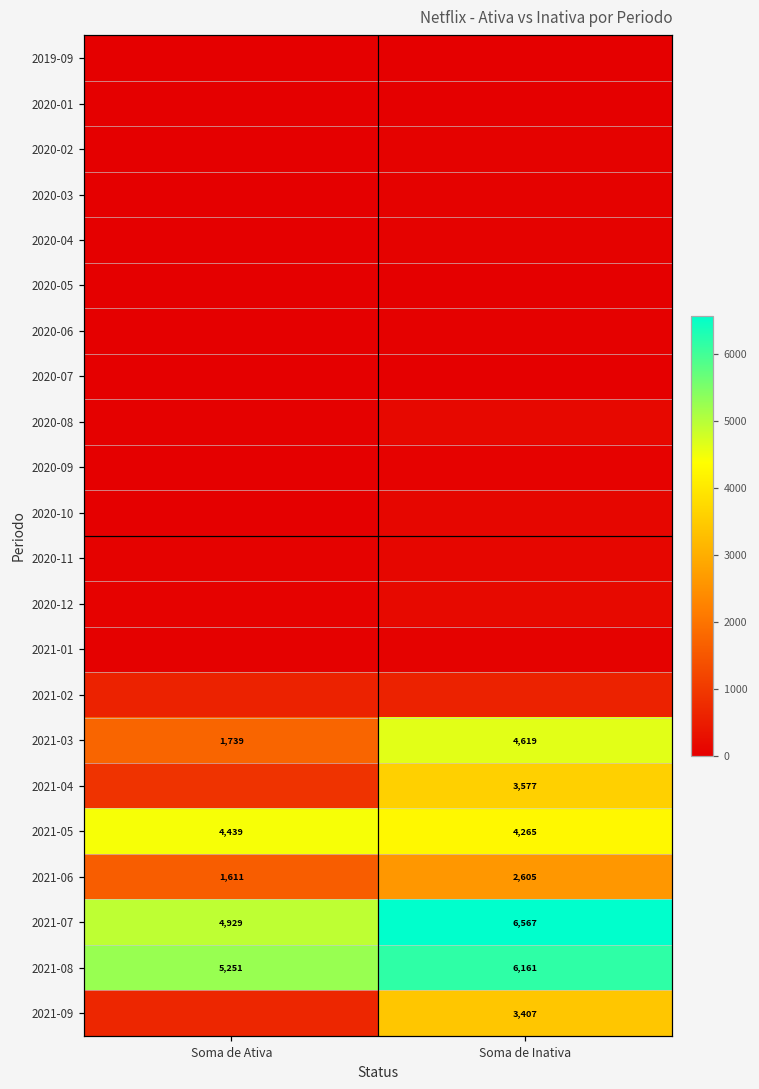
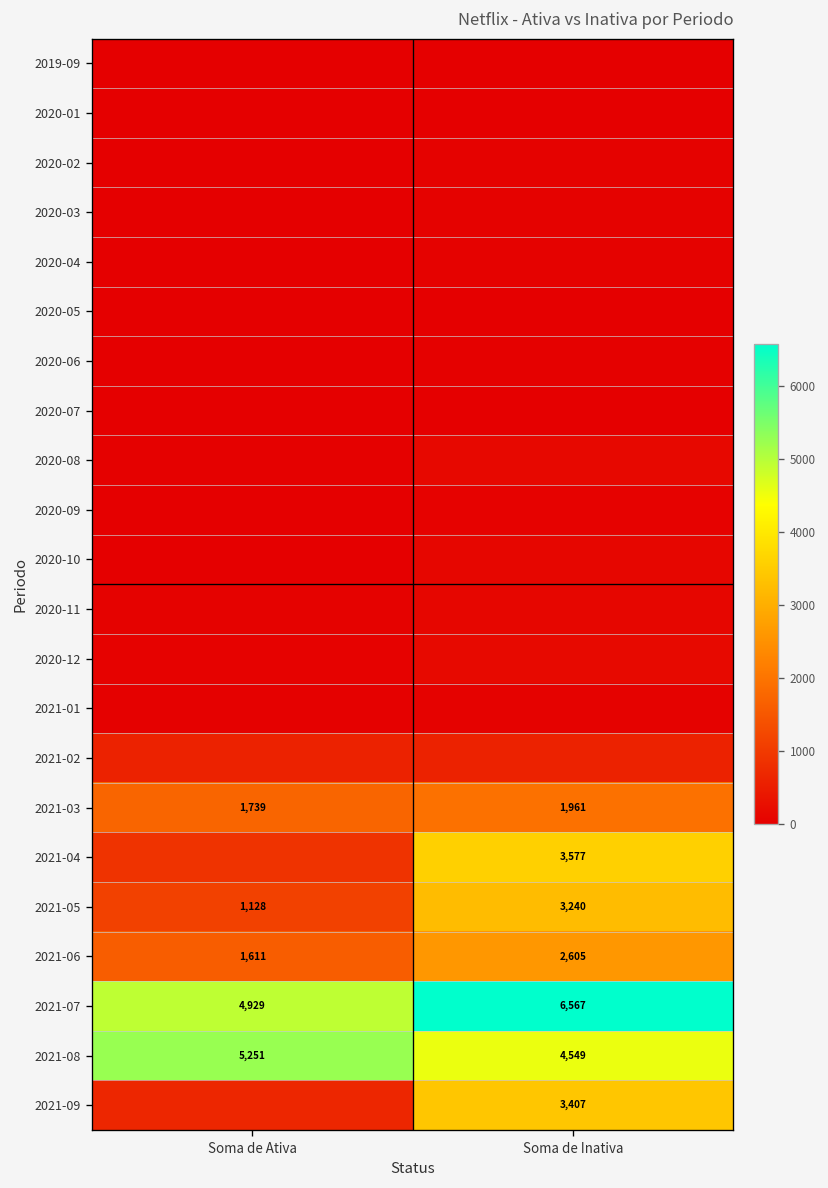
2021-03, Soma de Inativa: 4,619 -> 1,961
2021-05, Soma de Ativa: 4,439 -> 1,128
2021-05, Soma de Inativa: 4,265 -> 3,240
2021-08, Soma de Inativa: 6,161 -> 4,549
